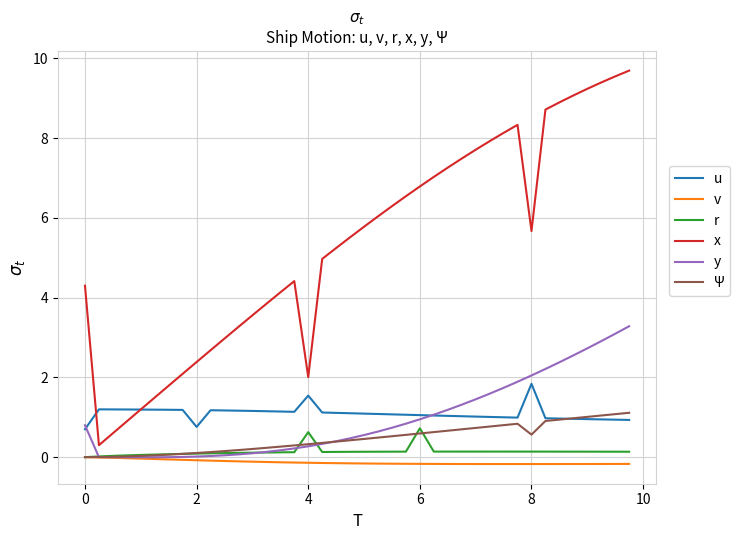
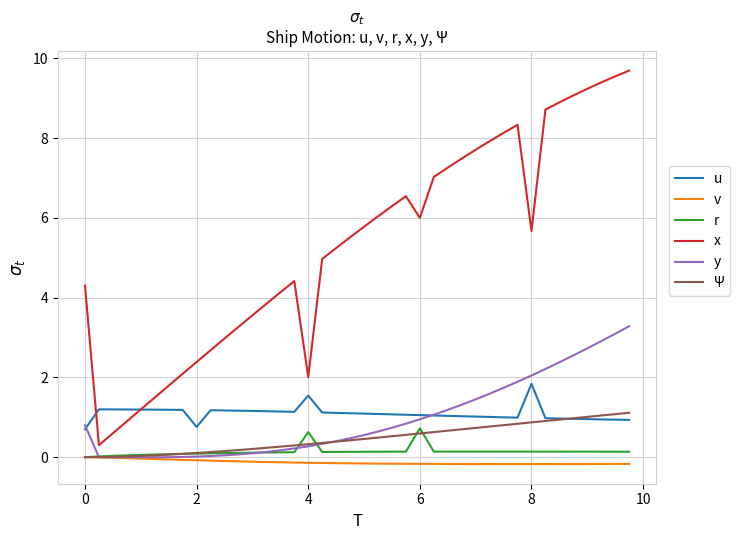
x, 6: 6.8 -> 6.0
Ψ, 8: 0.6 -> 0.9
